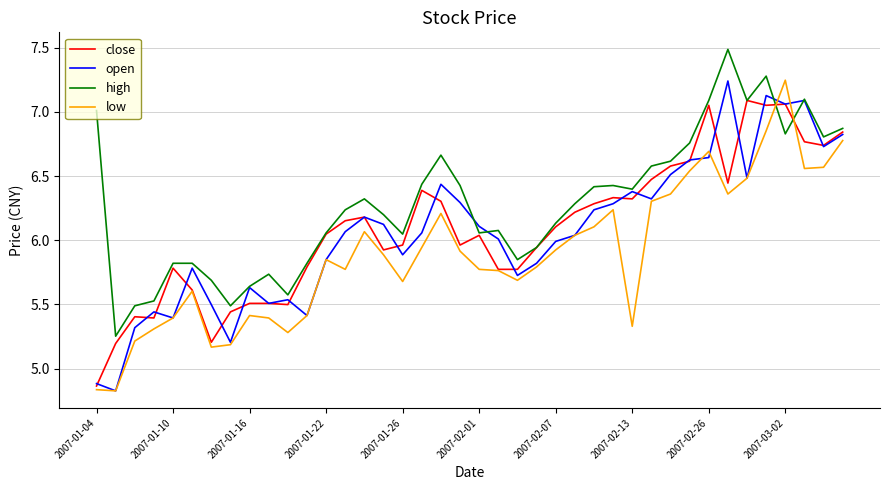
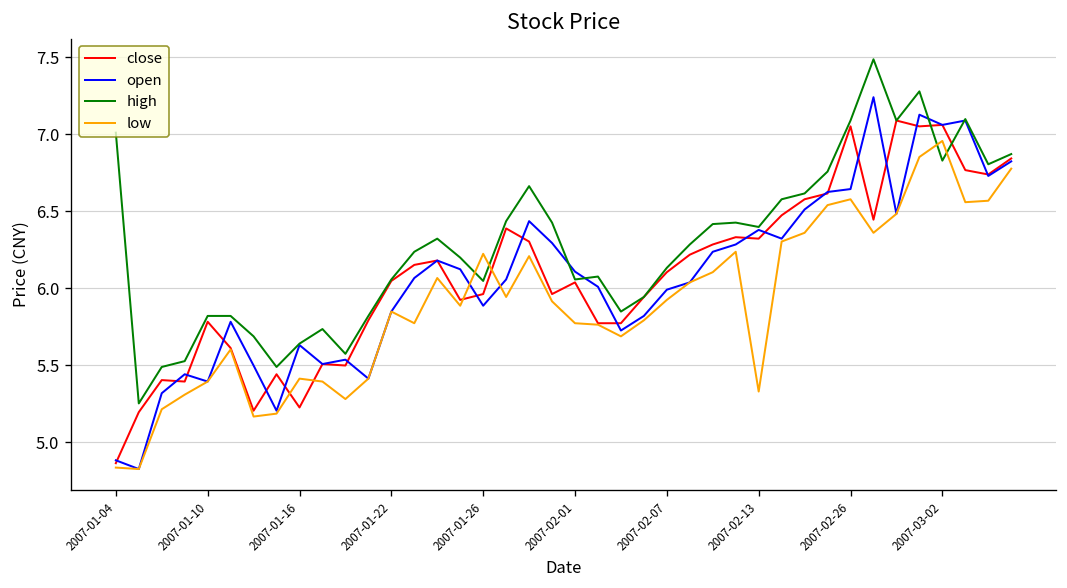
close, 2007-01-16: 5.51 -> 5.23
low, 2007-01-26: 5.68 -> 6.22
low, 2007-02-26: 6.69 -> 6.58
low, 2007-03-02: 7.25 -> 6.96
